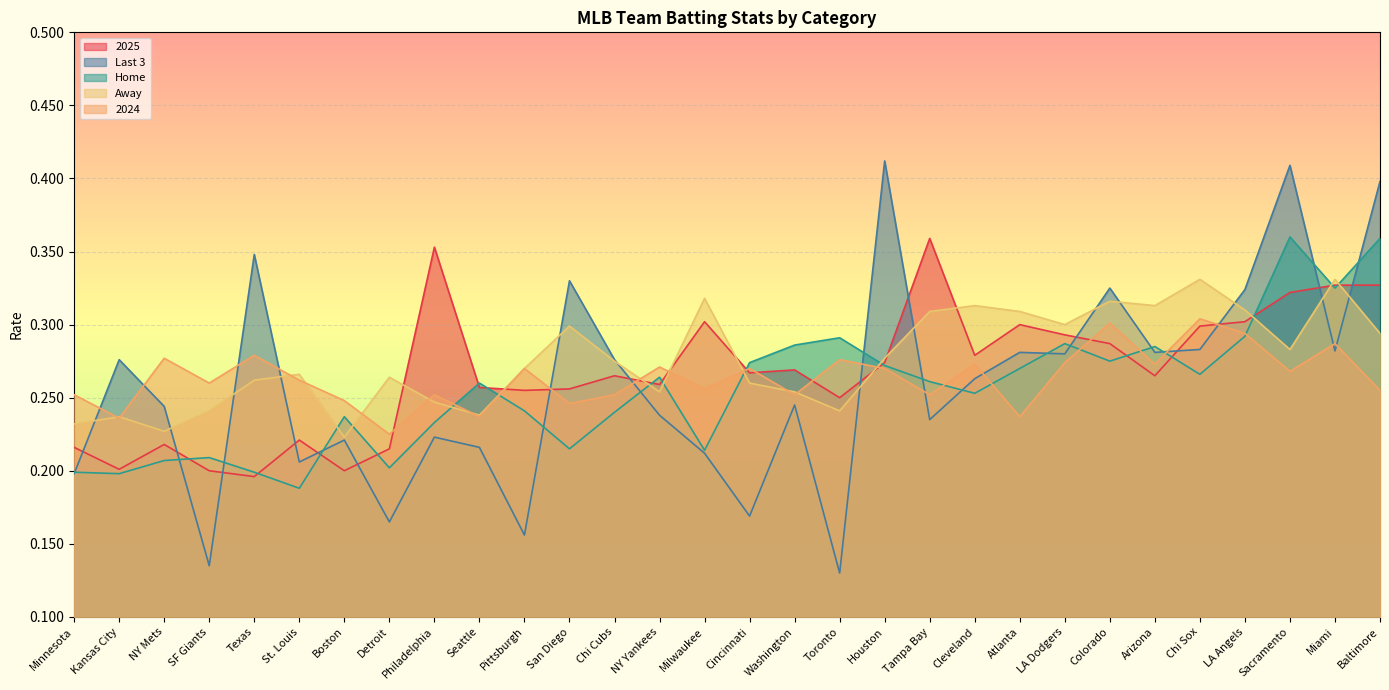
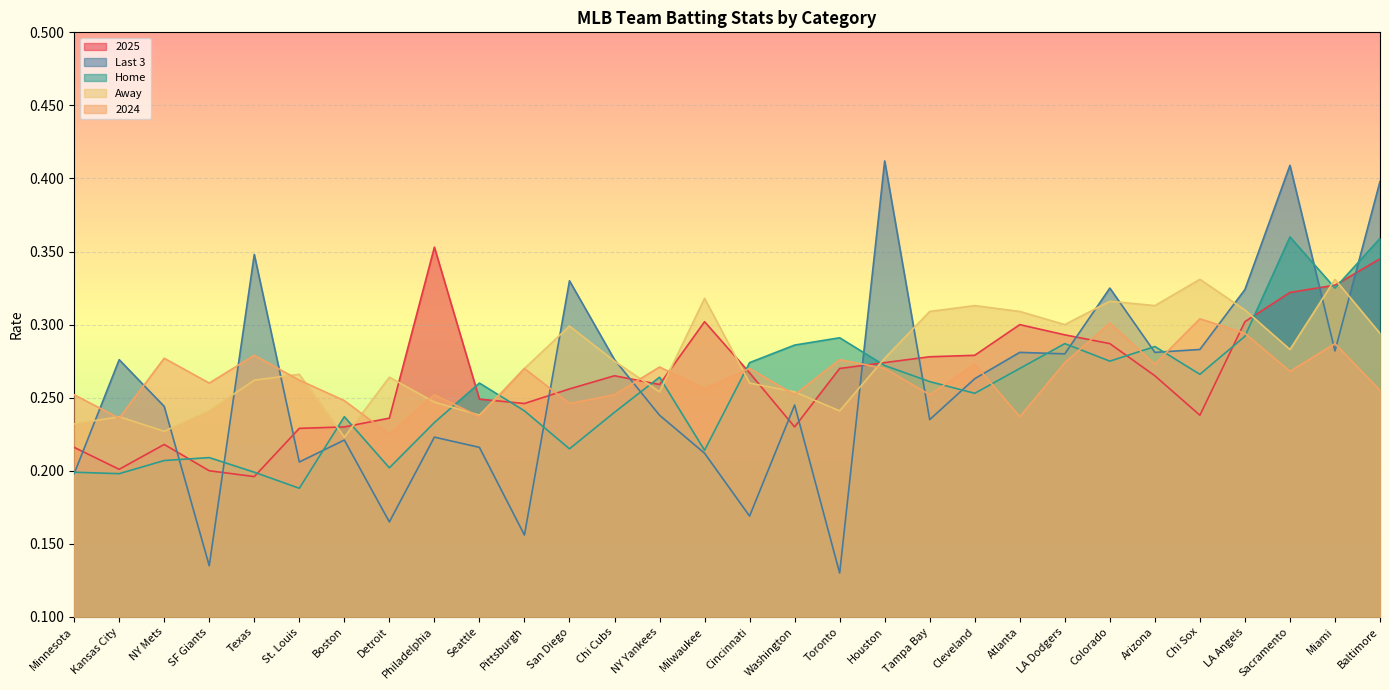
2025, St. Louis: 0.221 -> 0.229
2025, Boston: 0.20 -> 0.23
2025, Detroit: 0.215 -> 0.236
2025, Seattle: 0.257 -> 0.249
2025, Pittsburgh: 0.255 -> 0.246
2025, Washington: 0.269 -> 0.230
2025, Toronto: 0.25 -> 0.27
2025, Tampa Bay: 0.359 -> 0.278
2025, Chi Sox: 0.299 -> 0.238
2025, Baltimore: 0.327 -> 0.345
